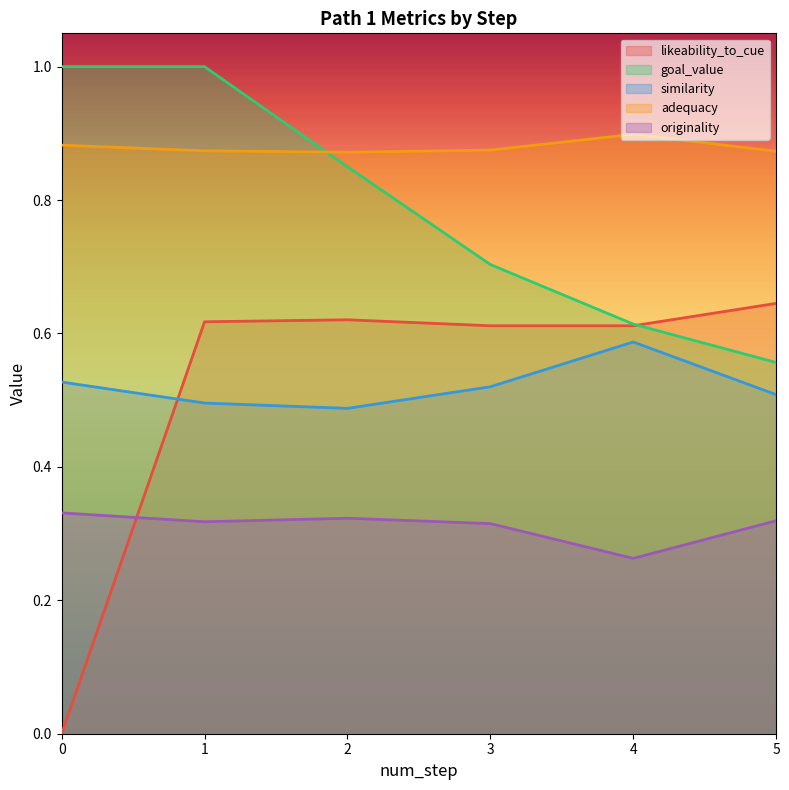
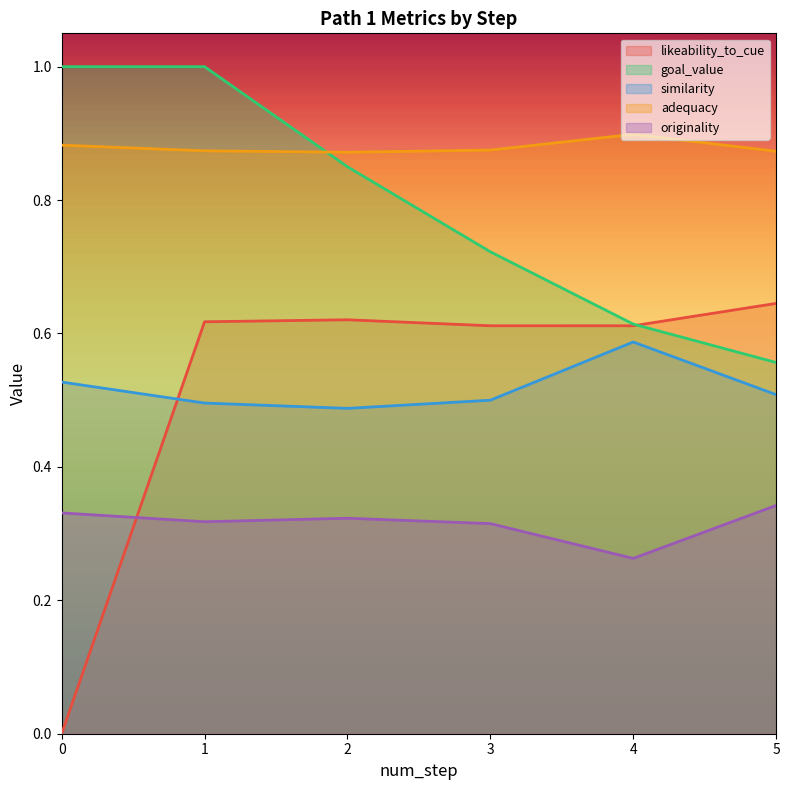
goal_value, 3: 0.70 -> 0.72
similarity, 3: 0.52 -> 0.50
originality, 5: 0.32 -> 0.34
